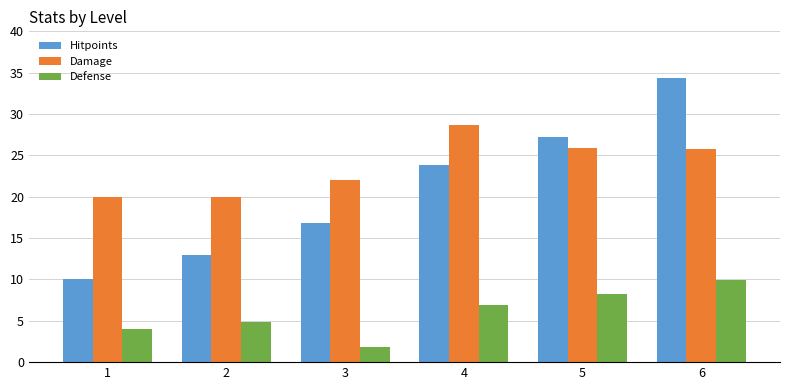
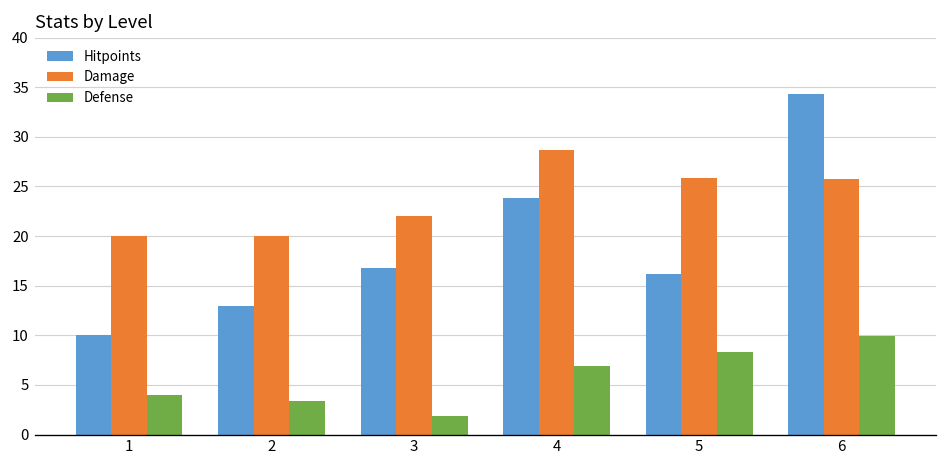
Defense, 2: 5 -> 3
Hitpoints, 5: 27 -> 16
